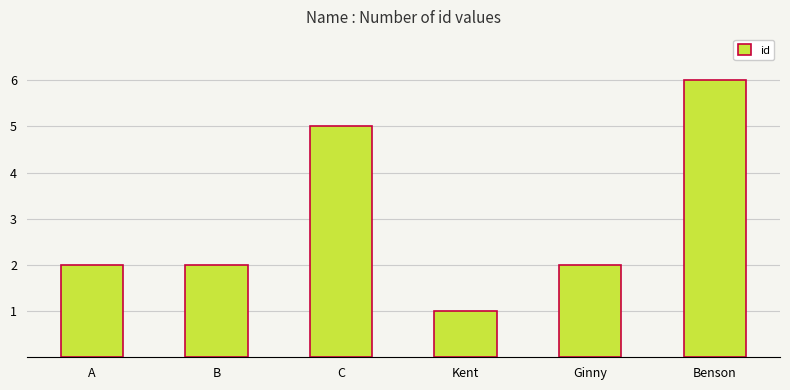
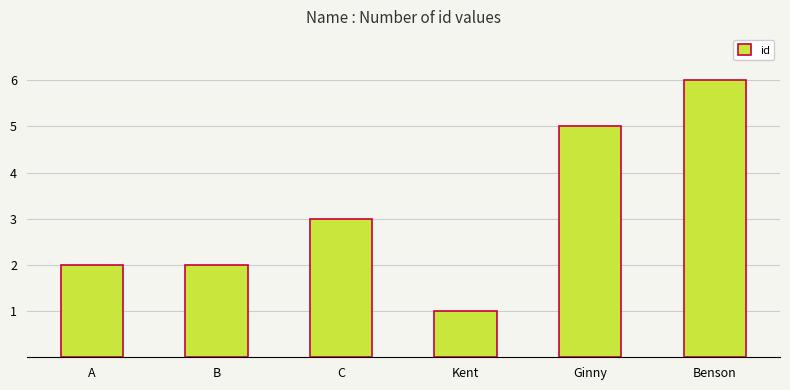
C: 5 -> 3
Ginny: 2 -> 5
